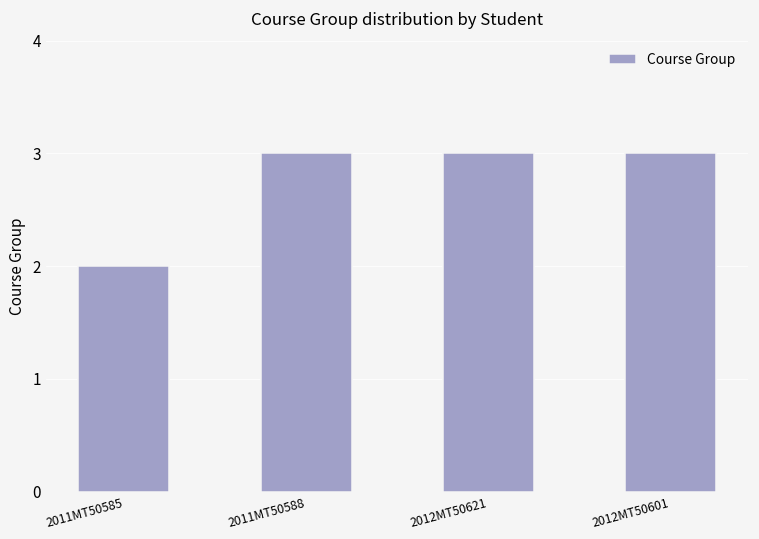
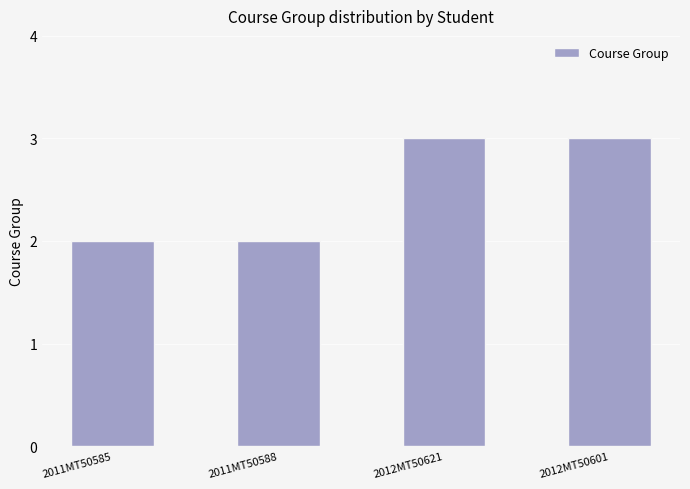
2011MT50588: 3 -> 2
